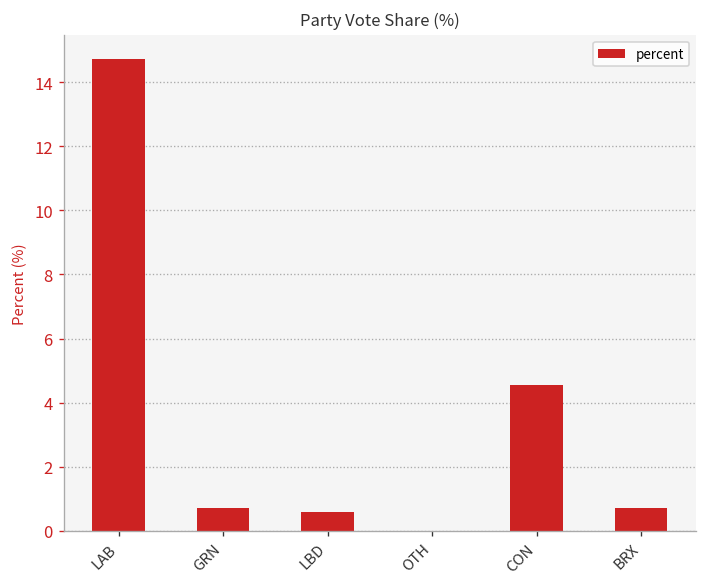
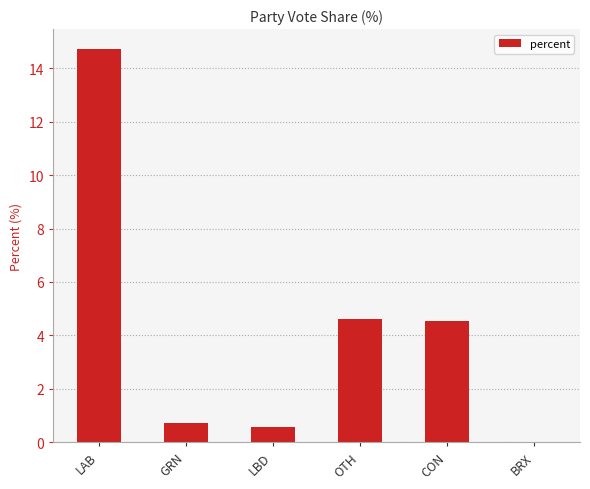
OTH: 0.0 -> 4.6
BRX: 0.7 -> 0.0
